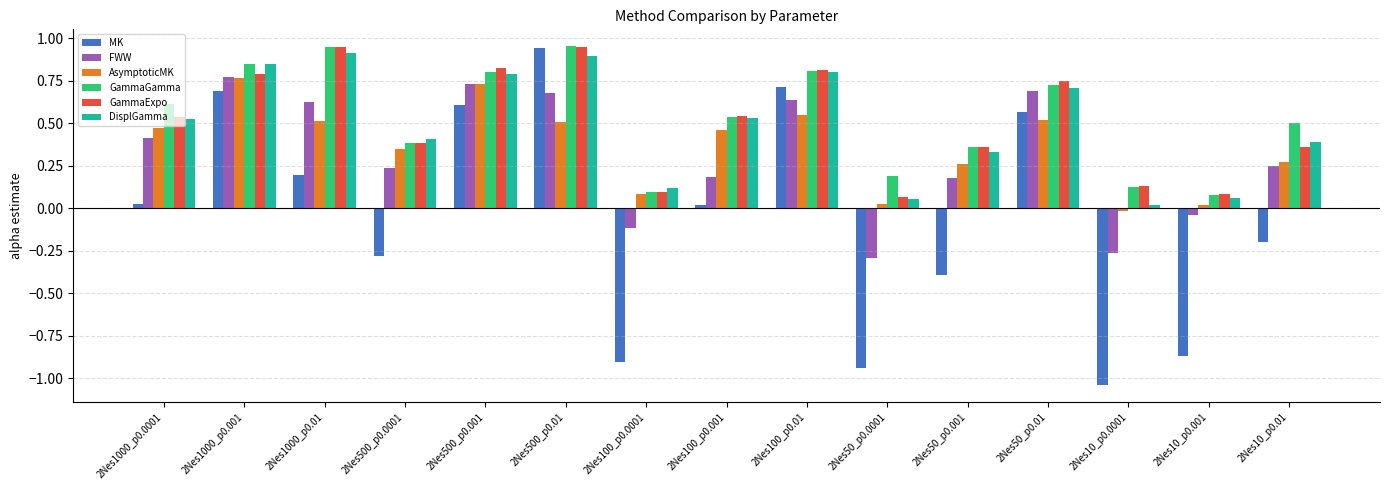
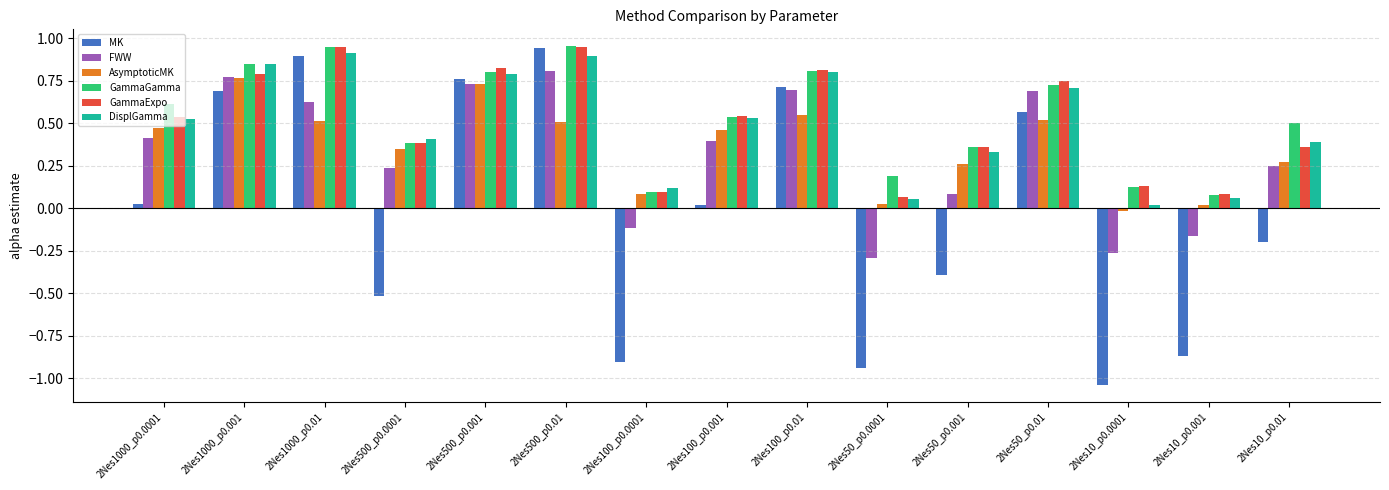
MK, 2Nes1000_p0.01: 0.20 -> 0.89
MK, 2Nes500_p0.0001: -0.28 -> -0.52
MK, 2Nes500_p0.001: 0.61 -> 0.76
FWW, 2Nes500_p0.01: 0.68 -> 0.81
FWW, 2Nes100_p0.001: 0.19 -> 0.39
FWW, 2Nes100_p0.01: 0.64 -> 0.70
FWW, 2Nes50_p0.001: 0.18 -> 0.09
FWW, 2Nes10_p0.001: -0.04 -> -0.16
